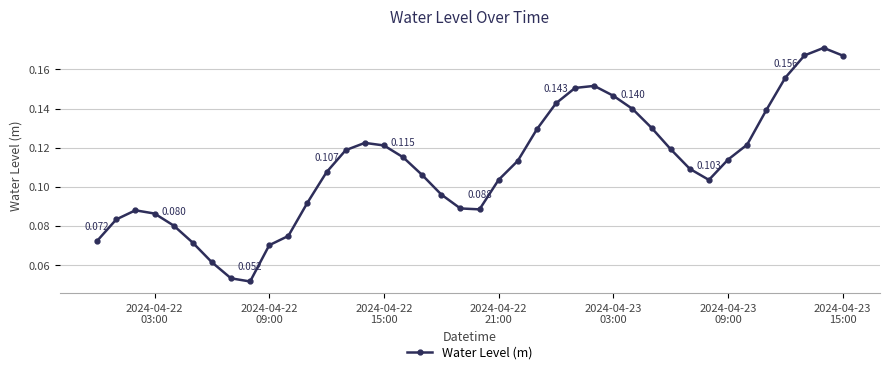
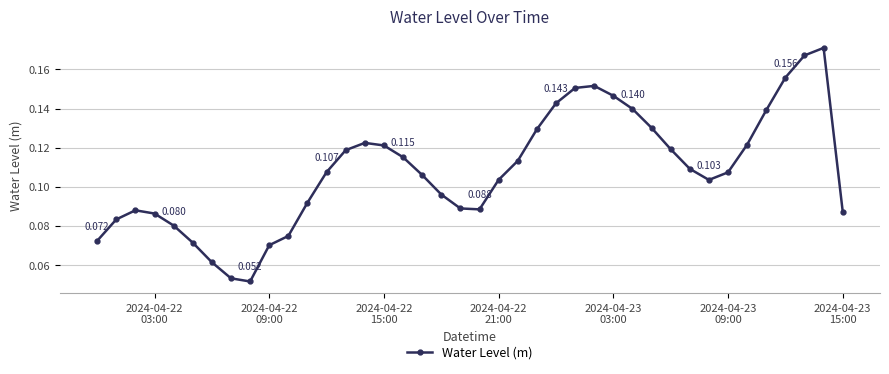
2024-04-23 09:00: 0.114 -> 0.107
2024-04-23 15:00: 0.167 -> 0.087
